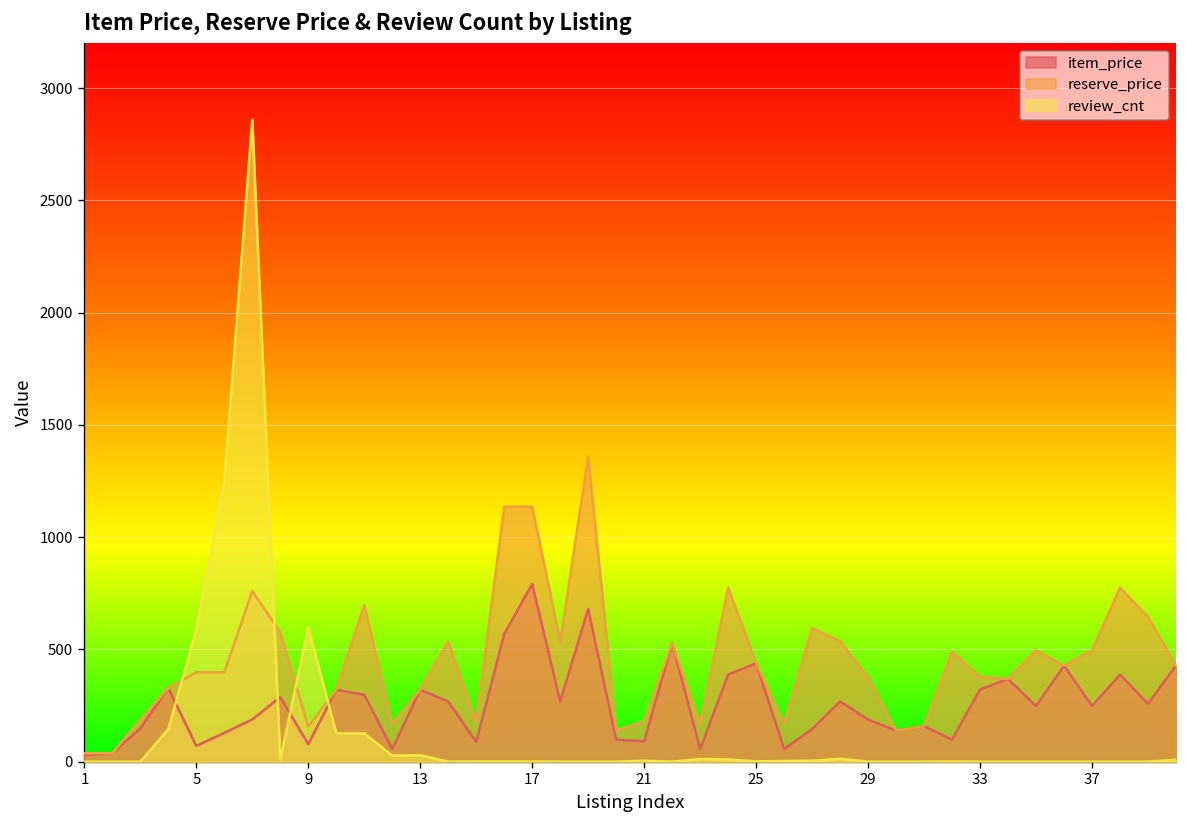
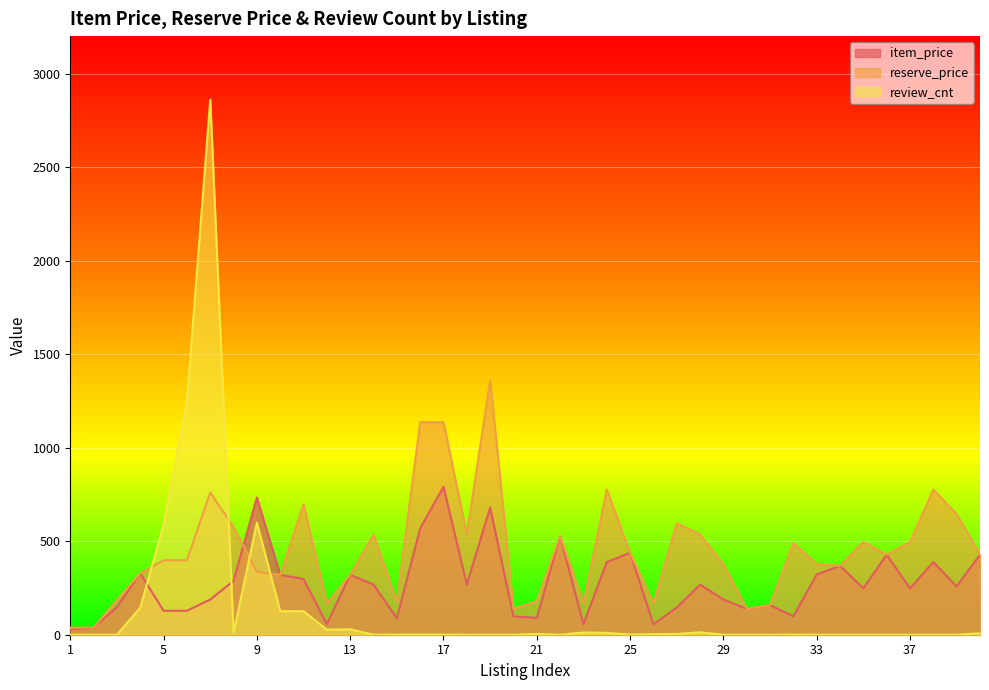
item_price, 5: 70 -> 130
item_price, 9: 80 -> 730
reserve_price, 9: 160 -> 340
